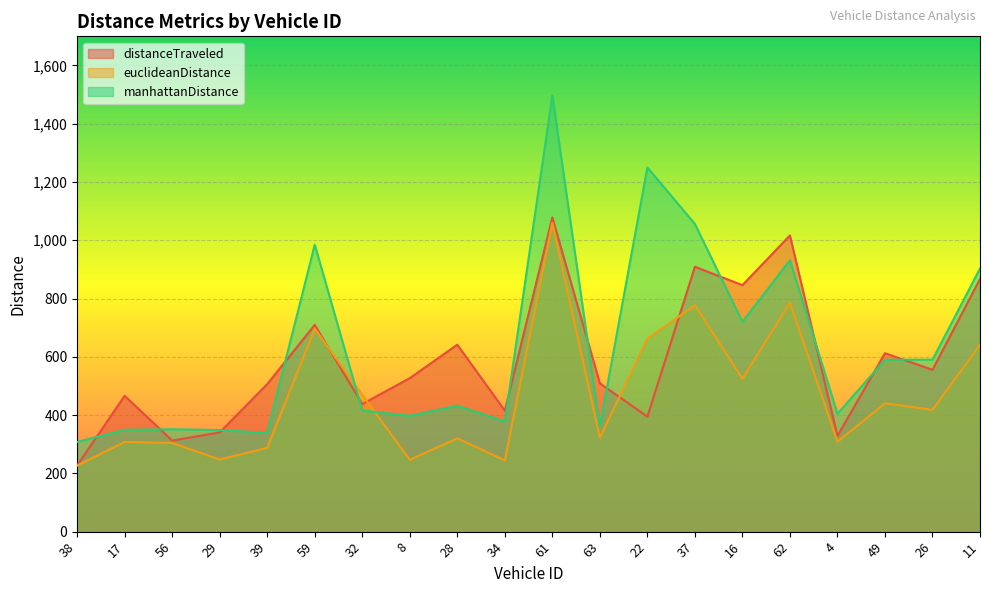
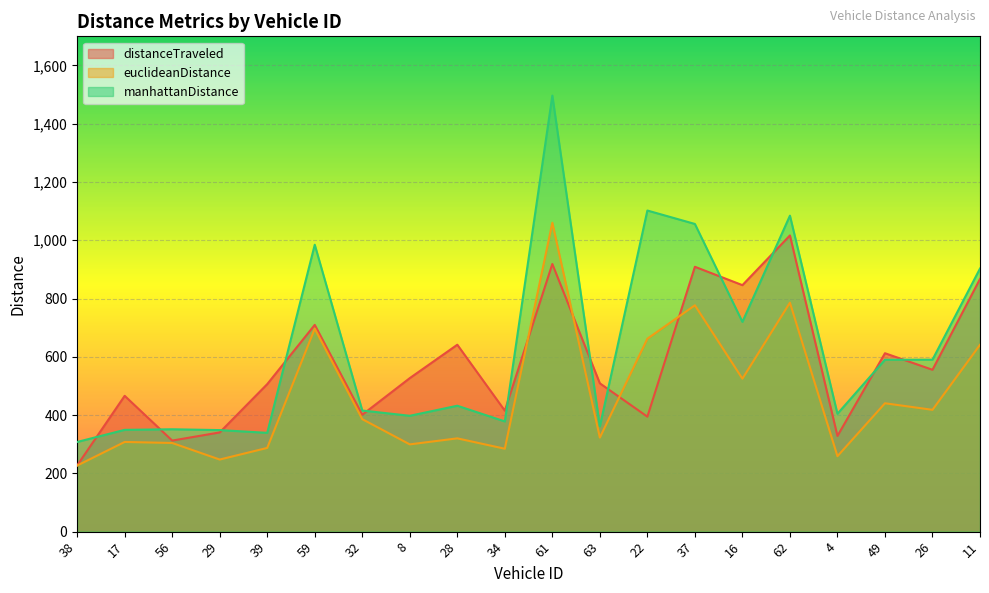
distanceTraveled, 32: 440 -> 400
euclideanDistance, 32: 470 -> 390
euclideanDistance, 8: 250 -> 300
euclideanDistance, 34: 240 -> 280
distanceTraveled, 61: 1,080 -> 920
manhattanDistance, 22: 1,250 -> 1,100
manhattanDistance, 62: 930 -> 1,080
euclideanDistance, 4: 310 -> 260
